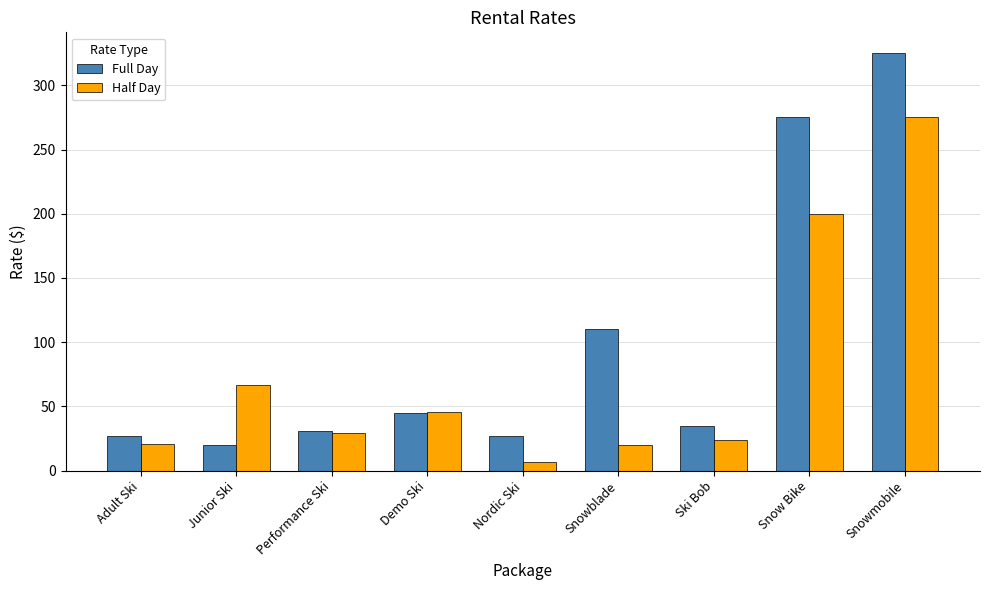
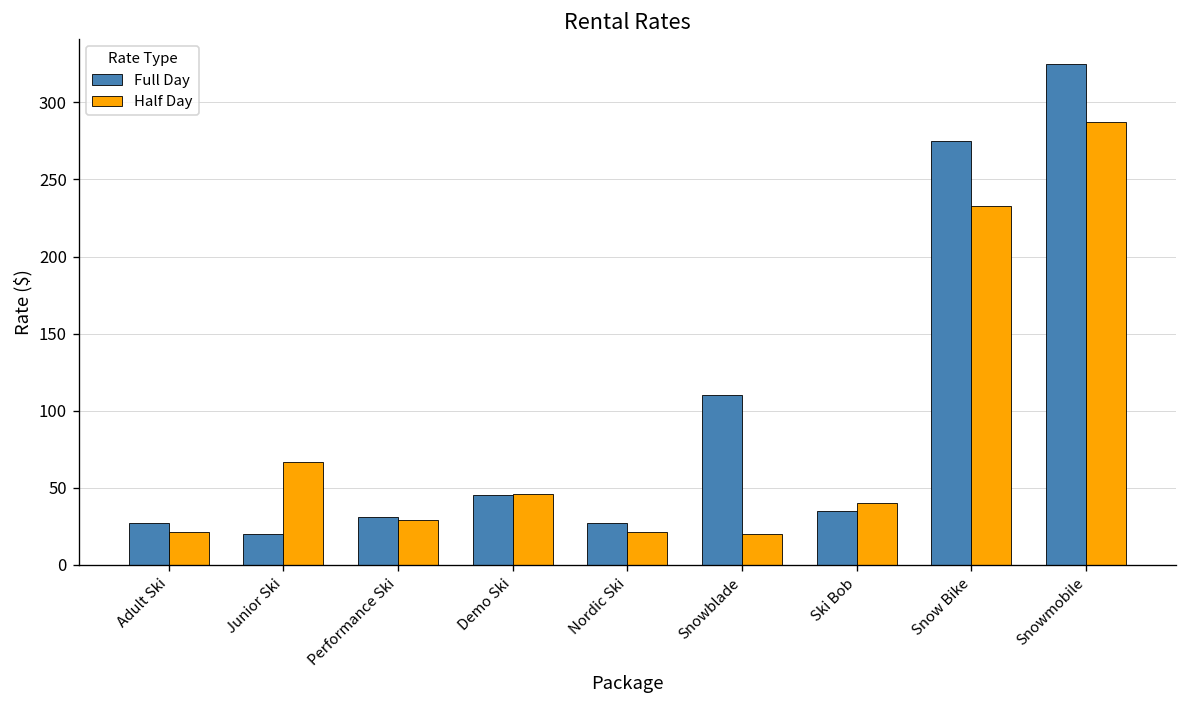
Half Day, Nordic Ski: 7 -> 21
Half Day, Ski Bob: 24 -> 40
Half Day, Snow Bike: 200 -> 233
Half Day, Snowmobile: 275 -> 287
